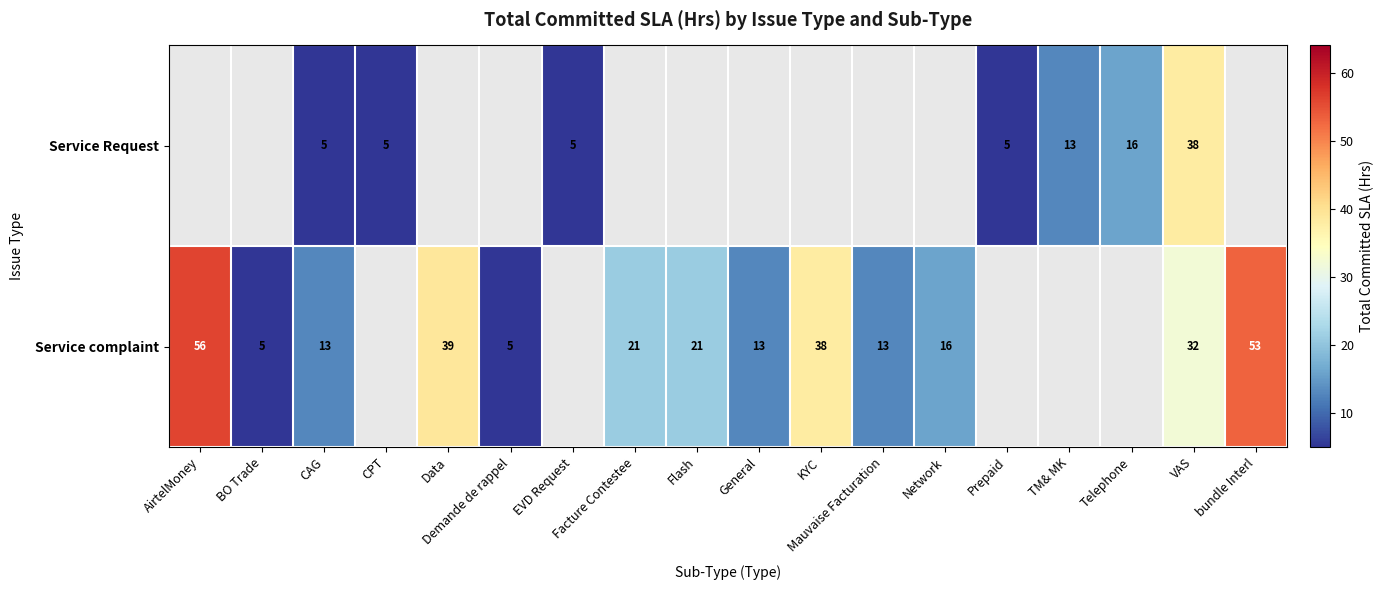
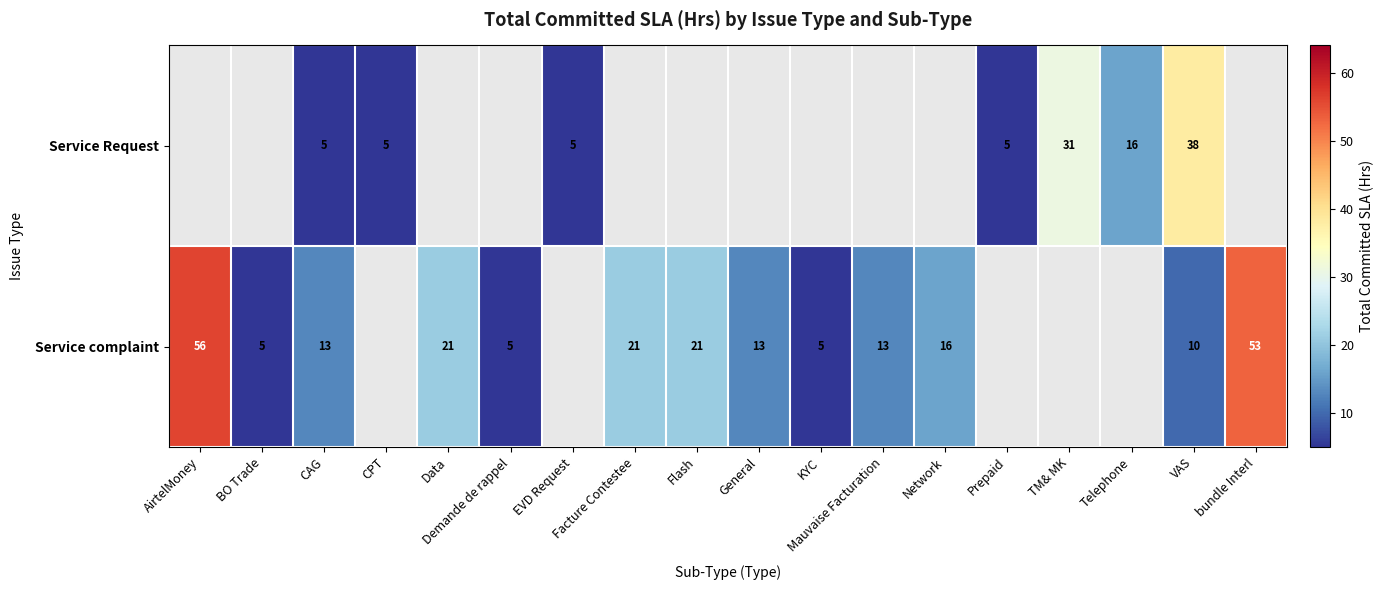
Service Request, TM& MK: 13 -> 31
Service complaint, Data: 39 -> 21
Service complaint, KYC: 38 -> 5
Service complaint, VAS: 32 -> 10
